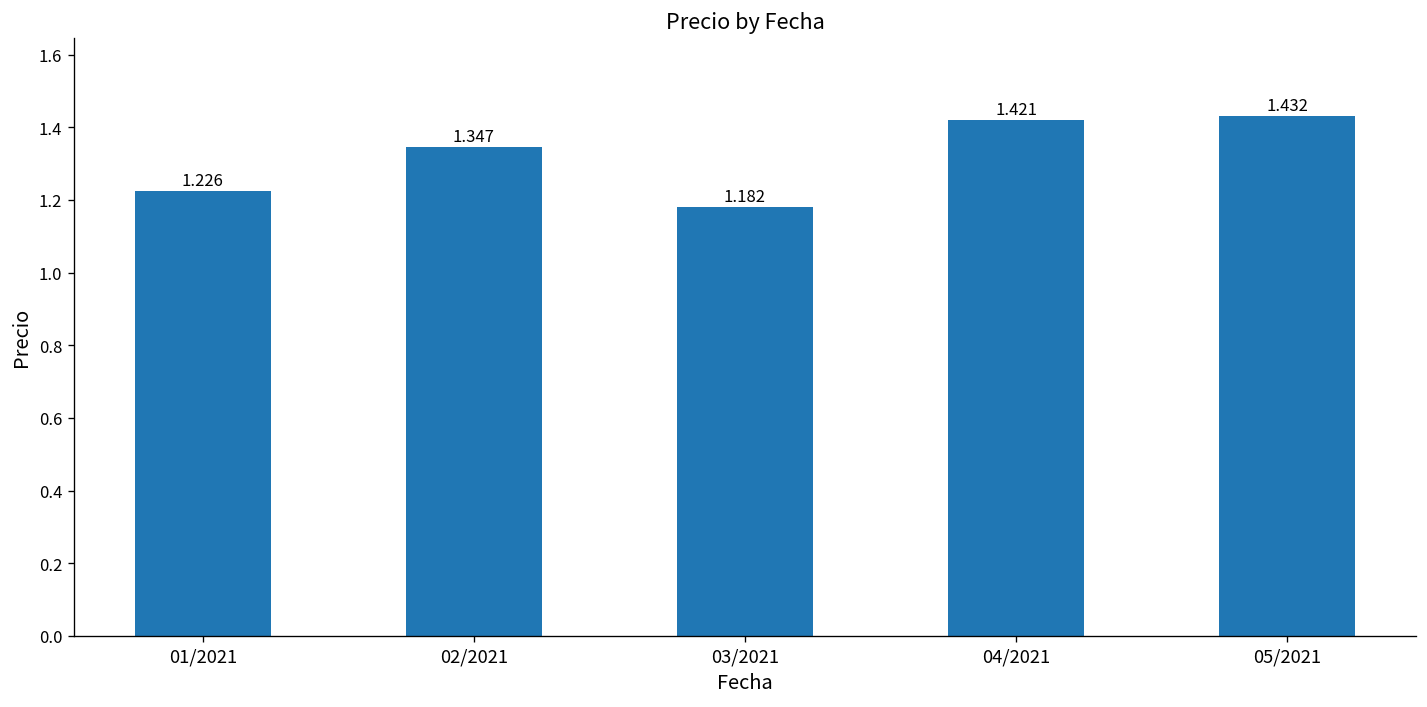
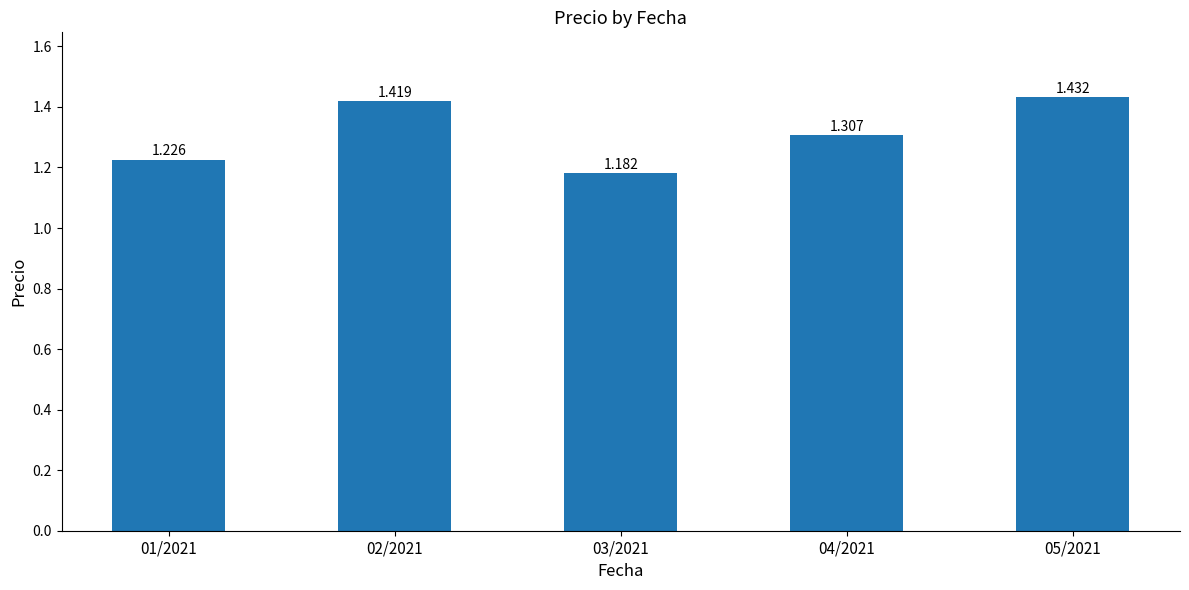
02/2021: 1.347 -> 1.419
04/2021: 1.421 -> 1.307
